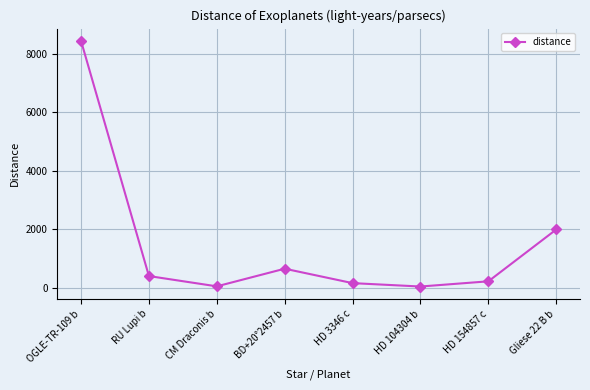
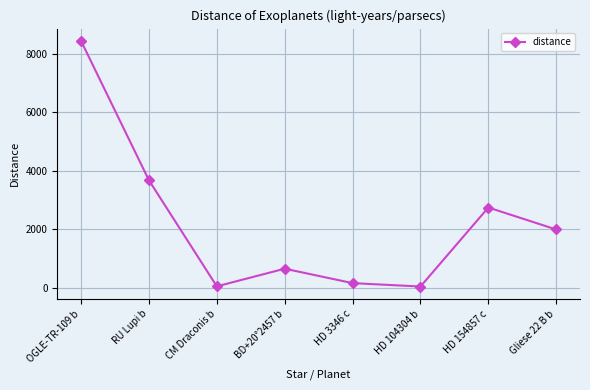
RU Lupi b: 400 -> 3700
HD 154857 c: 200 -> 2700
